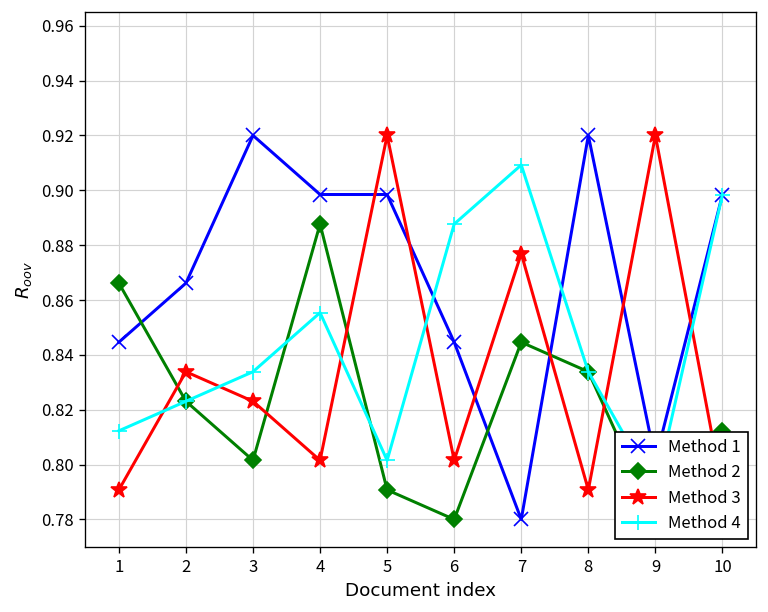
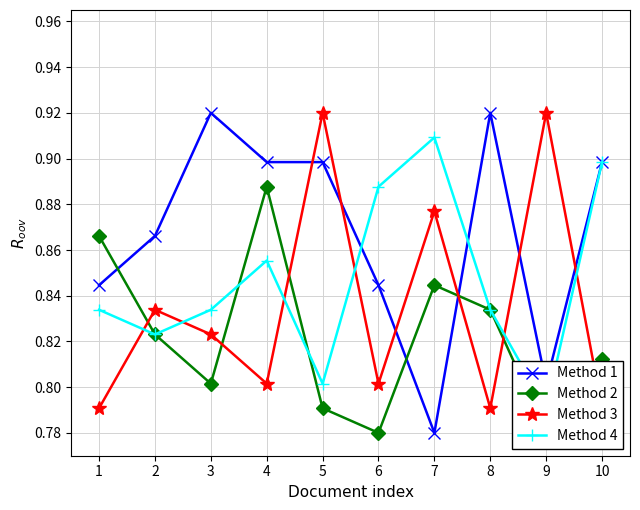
Method 4, 1: 0.812 -> 0.834
